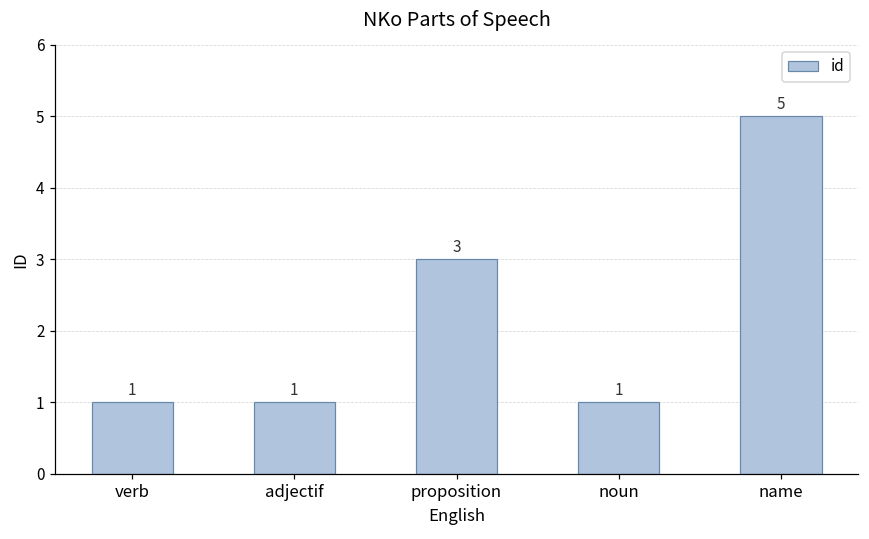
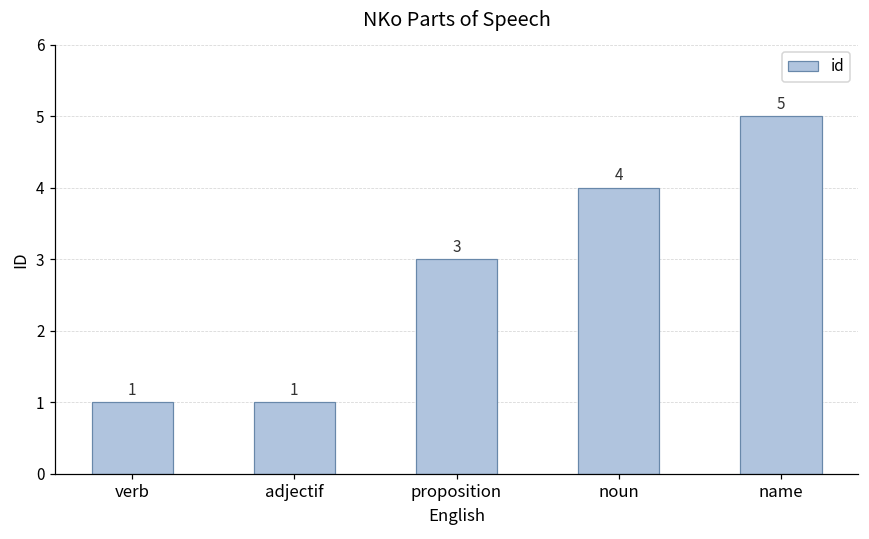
noun: 1 -> 4
